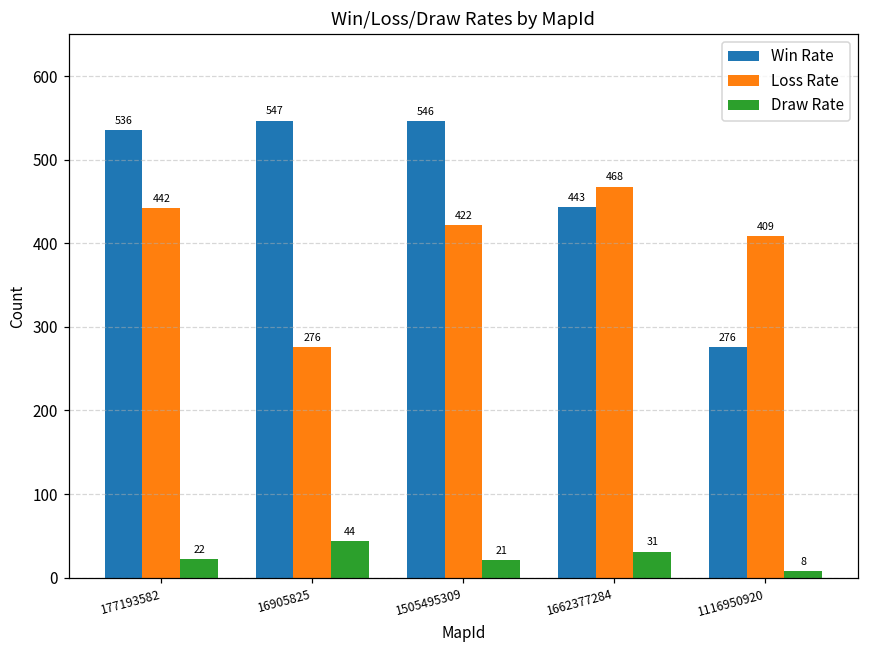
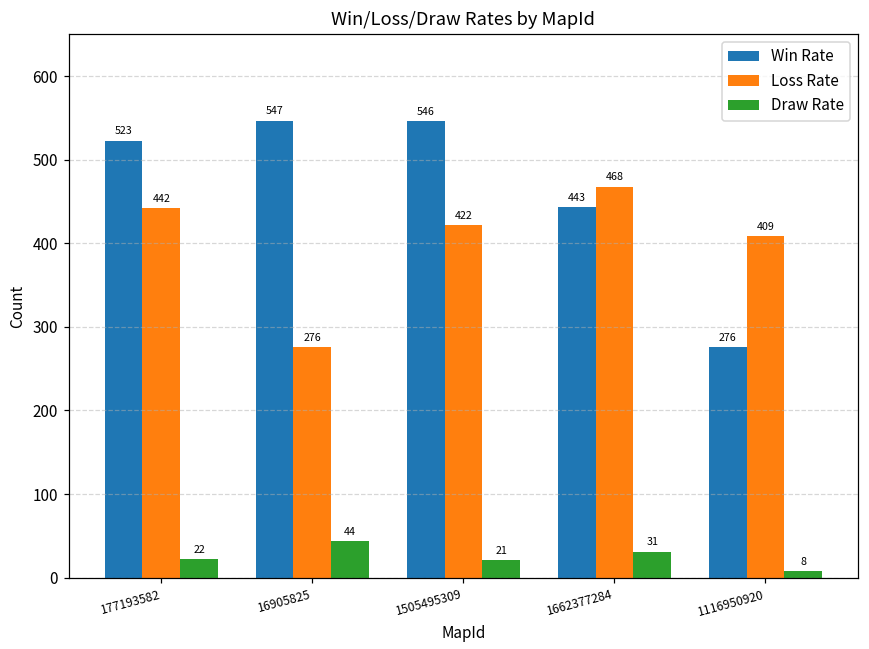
Win Rate, 177193582: 536 -> 523
